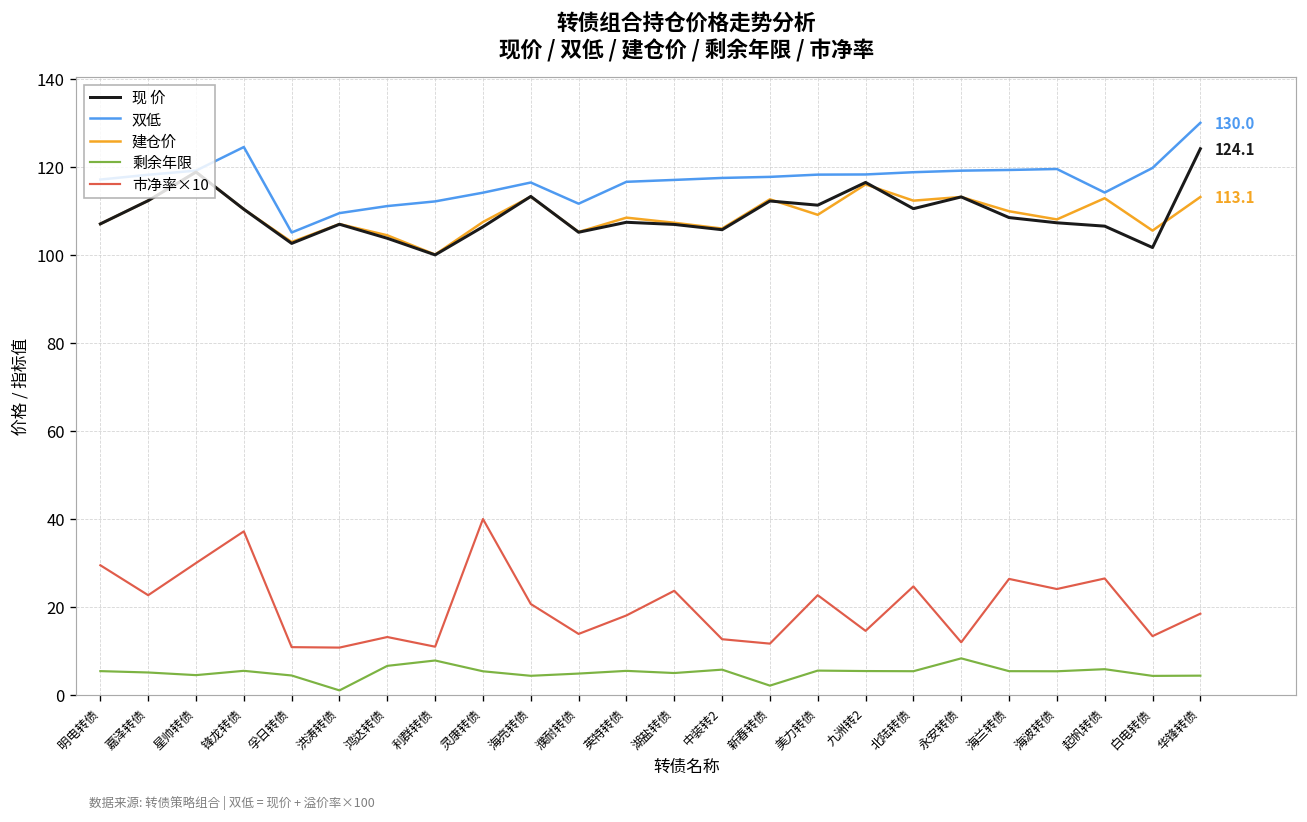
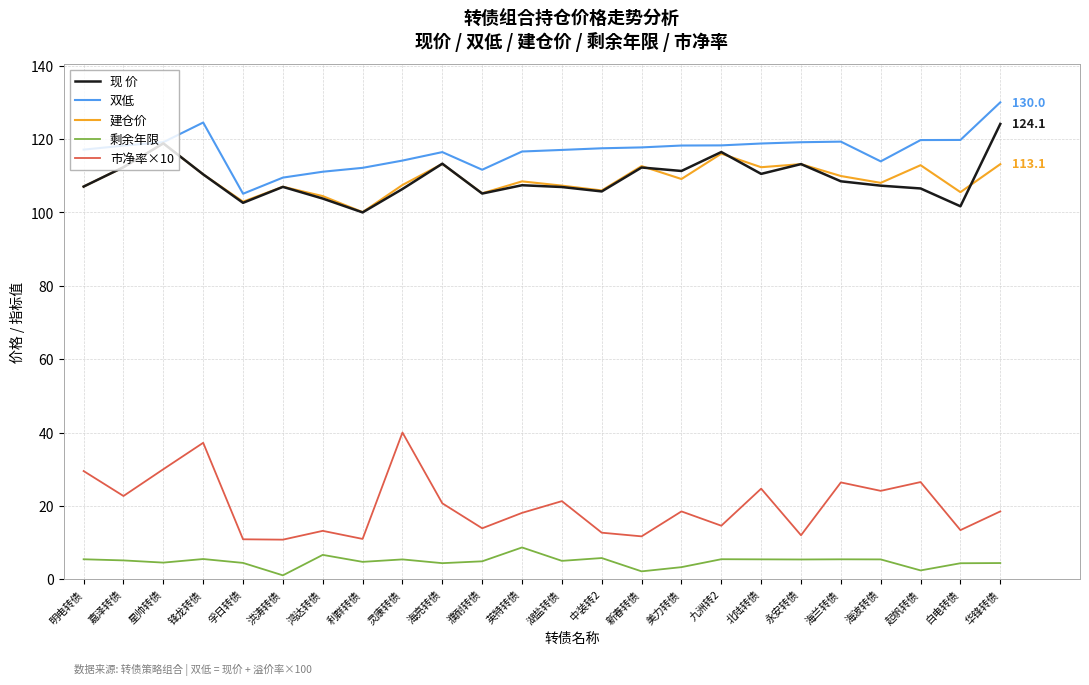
剩余年限, 利群转债: 8 -> 5
剩余年限, 英特转债: 6 -> 9
市净率×10, 湖盐转债: 24 -> 21
剩余年限, 美力转债: 6 -> 3
市净率×10, 美力转债: 23 -> 19
剩余年限, 永安转债: 8 -> 5
双低, 海波转债: 120 -> 114
双低, 起帆转债: 114 -> 120
剩余年限, 起帆转债: 6 -> 2
